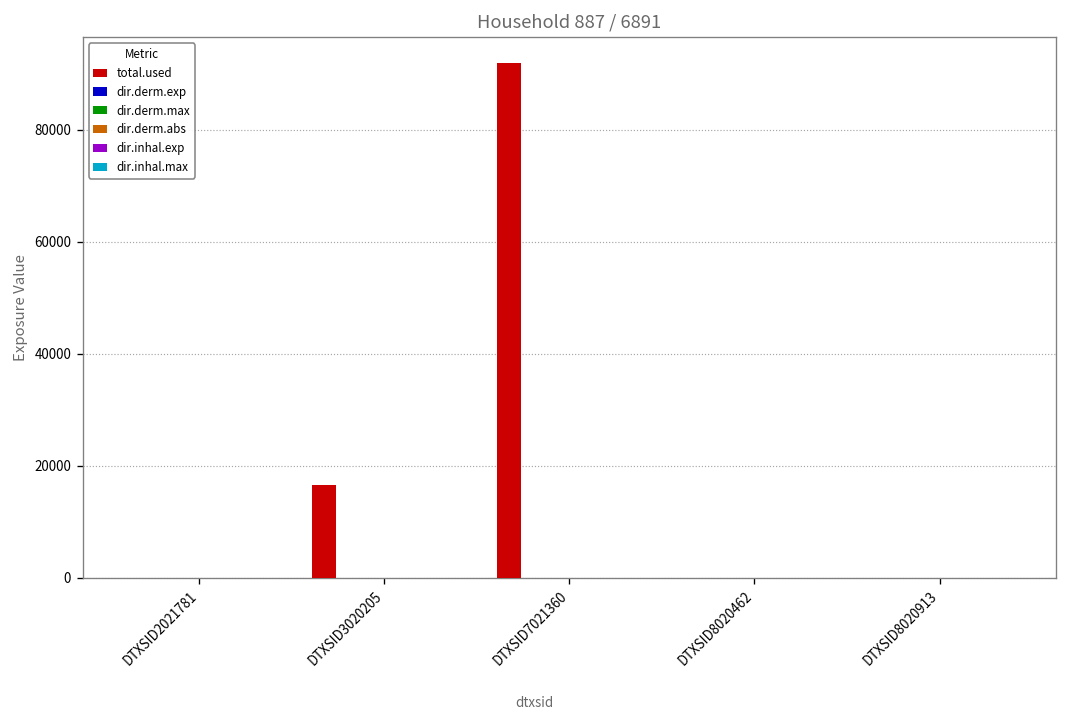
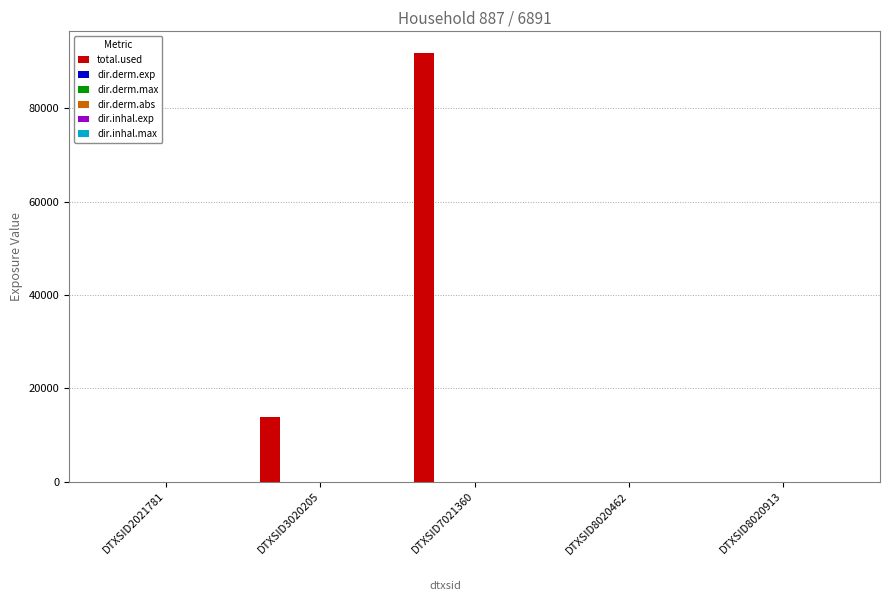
total.used, DTXSID3020205: 16000 -> 14000
